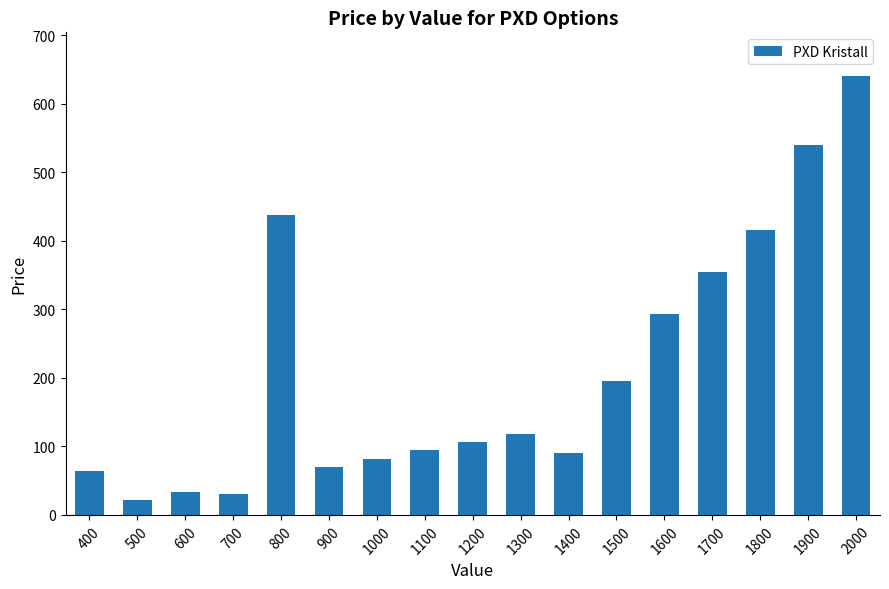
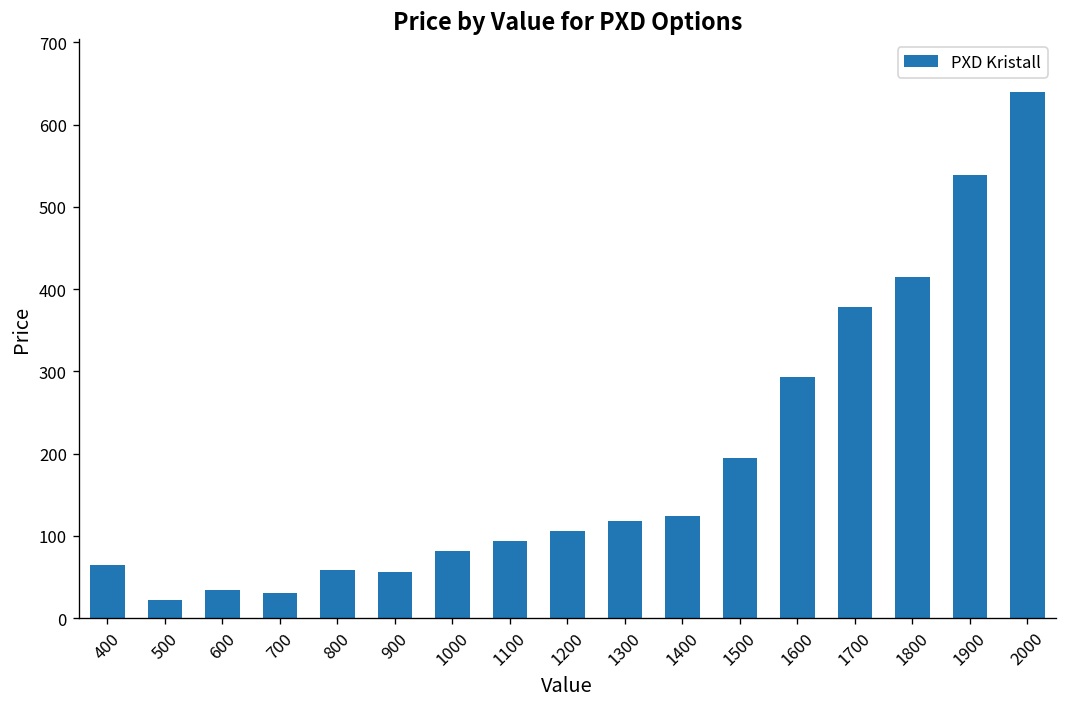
800: 440 -> 60
900: 70 -> 60
1400: 90 -> 120
1700: 360 -> 380
